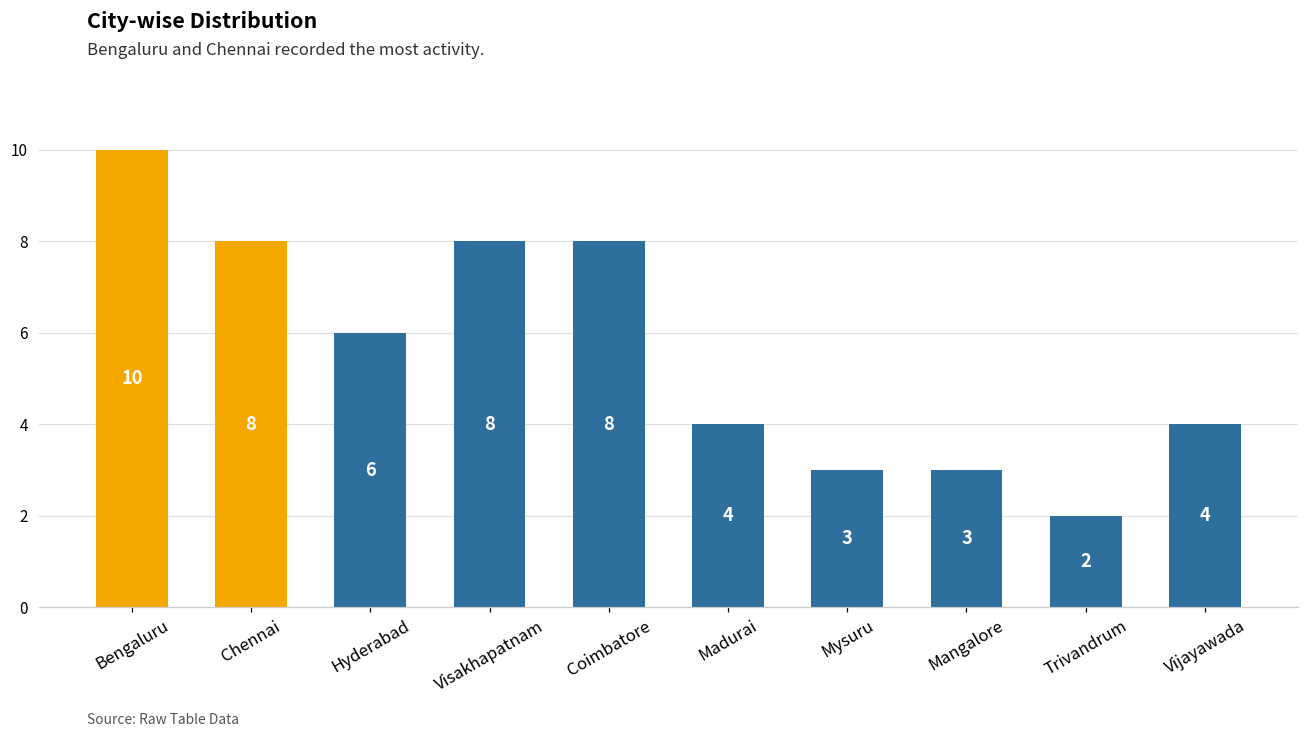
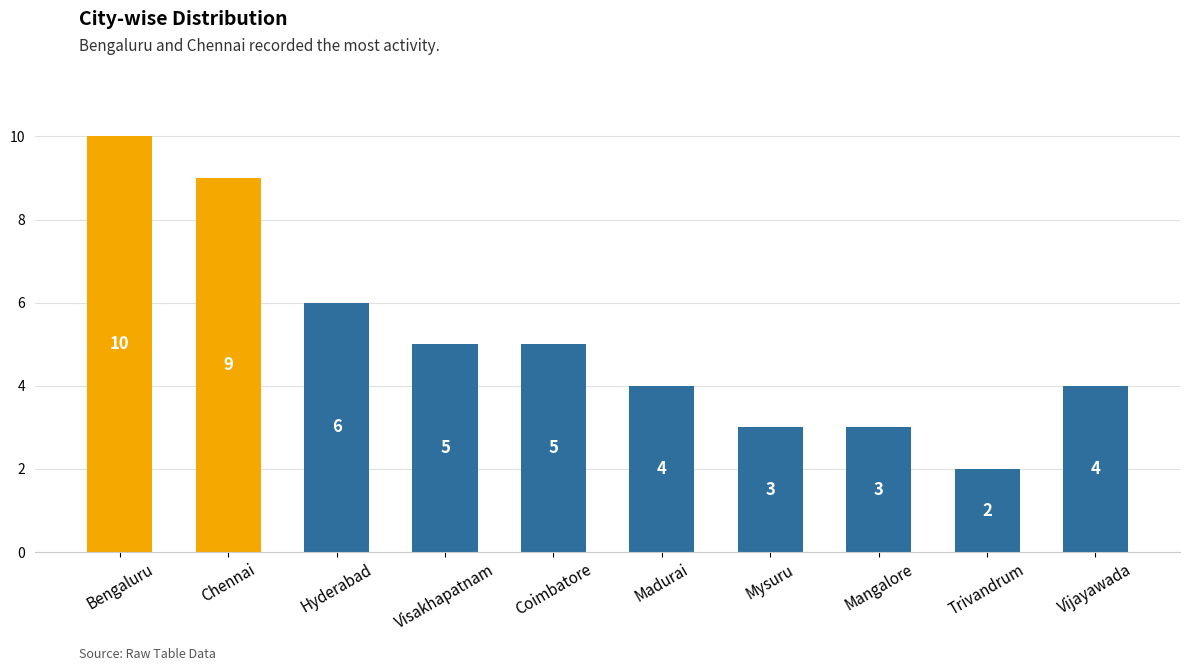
Chennai: 8 -> 9
Visakhapatnam: 8 -> 5
Coimbatore: 8 -> 5
